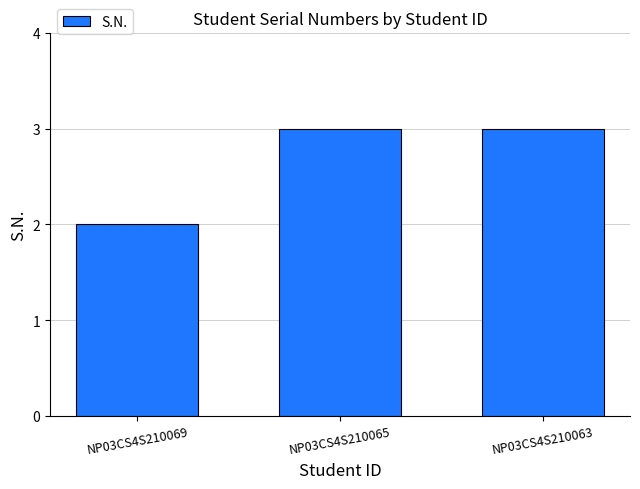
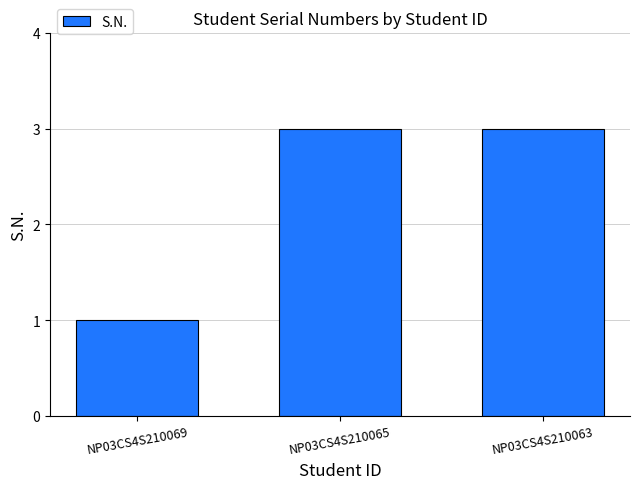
NP03CS4S210069: 2 -> 1
